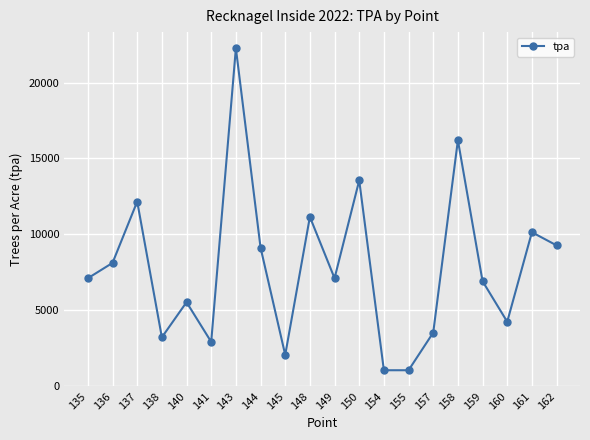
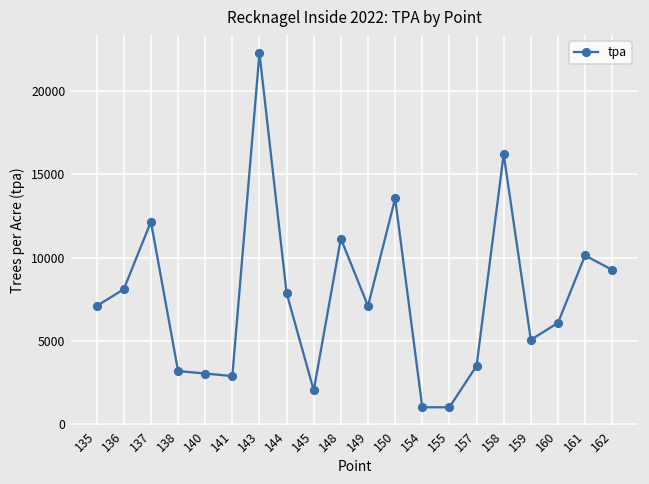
140: 5500 -> 3000
144: 9100 -> 7900
159: 6900 -> 5100
160: 4200 -> 6100
